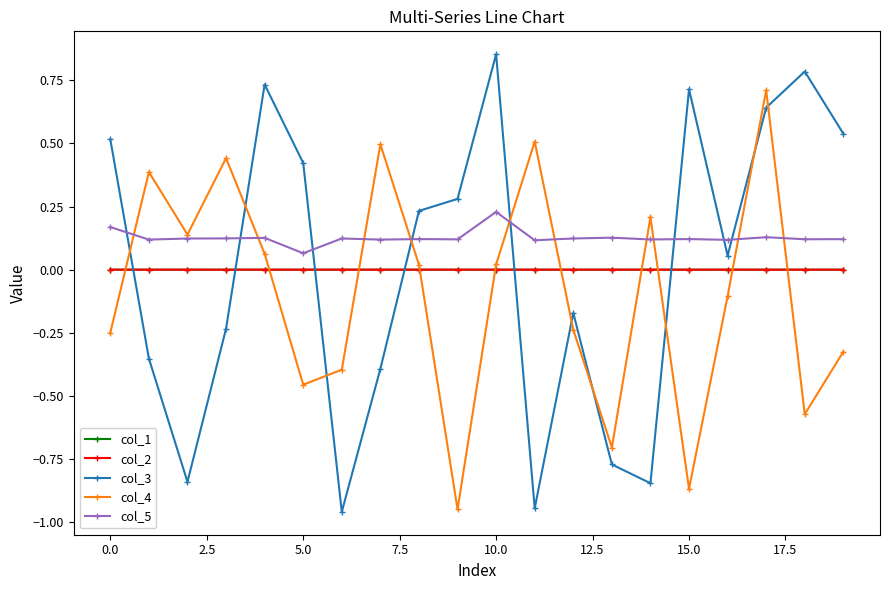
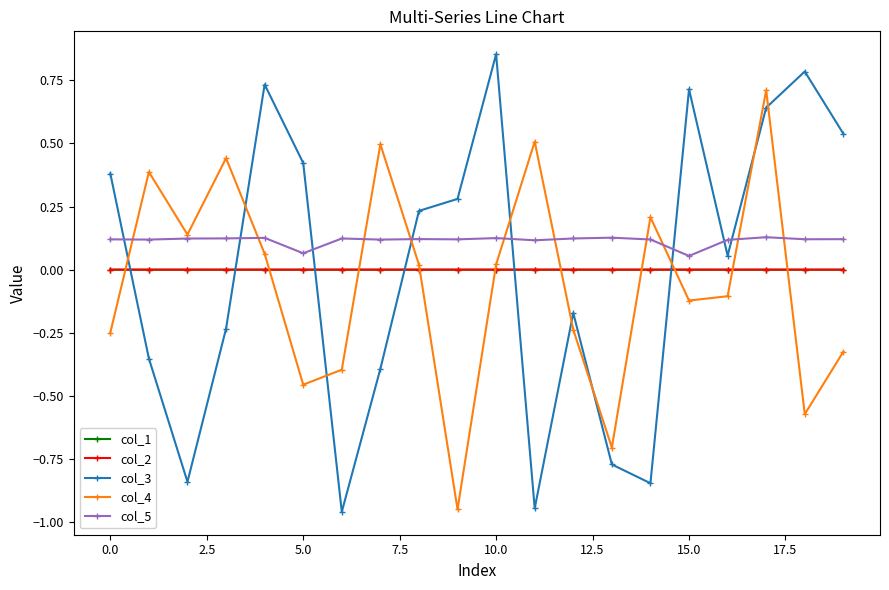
col_3, 0.0: 0.52 -> 0.38
col_5, 0.0: 0.17 -> 0.12
col_5, 10.0: 0.23 -> 0.12
col_4, 15.0: -0.87 -> -0.12
col_5, 15.0: 0.12 -> 0.05
